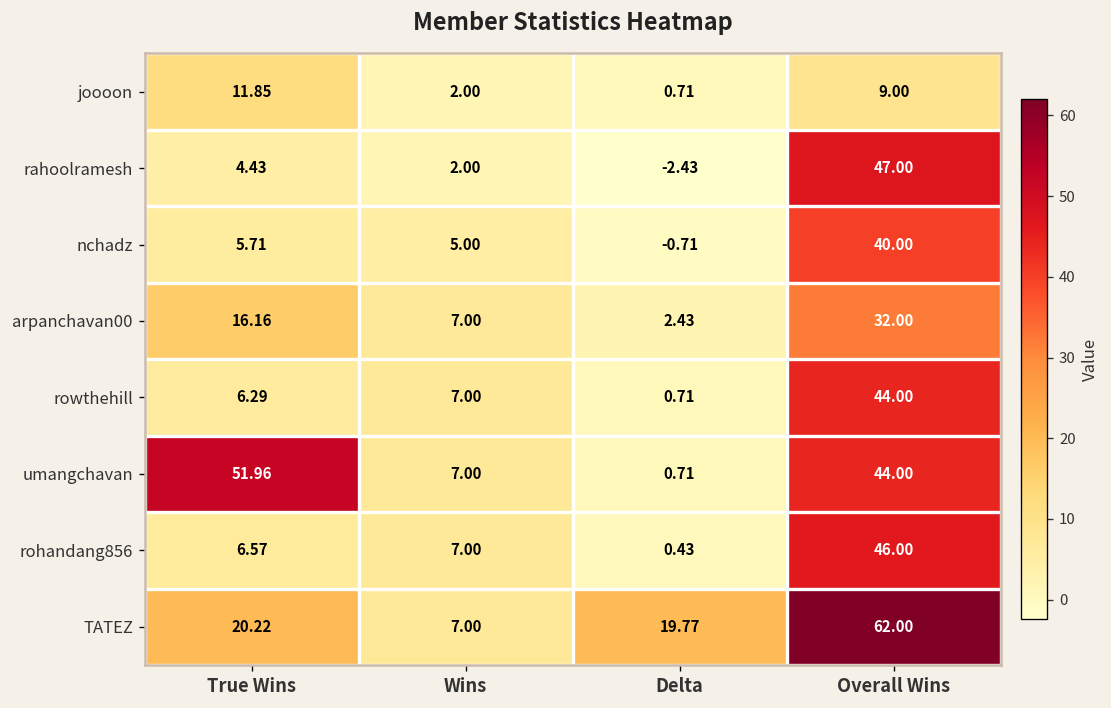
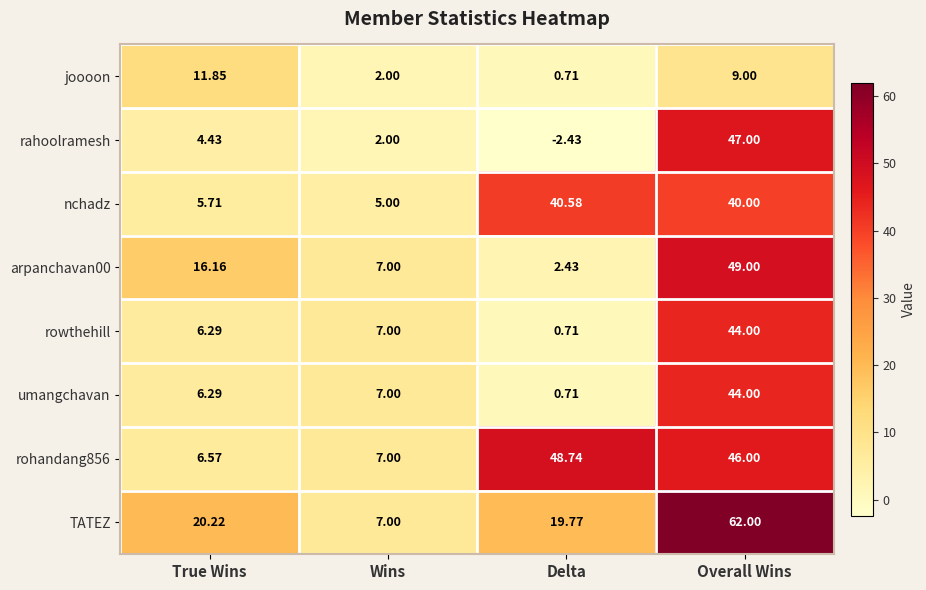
nchadz, Delta: -0.71 -> 40.58
arpanchavan00, Overall Wins: 32.00 -> 49.00
umangchavan, True Wins: 51.96 -> 6.29
rohandang856, Delta: 0.43 -> 48.74
